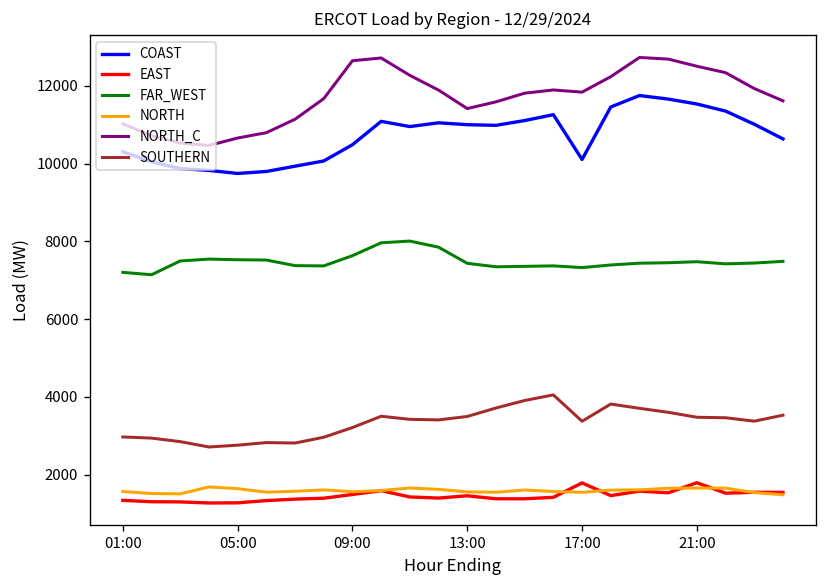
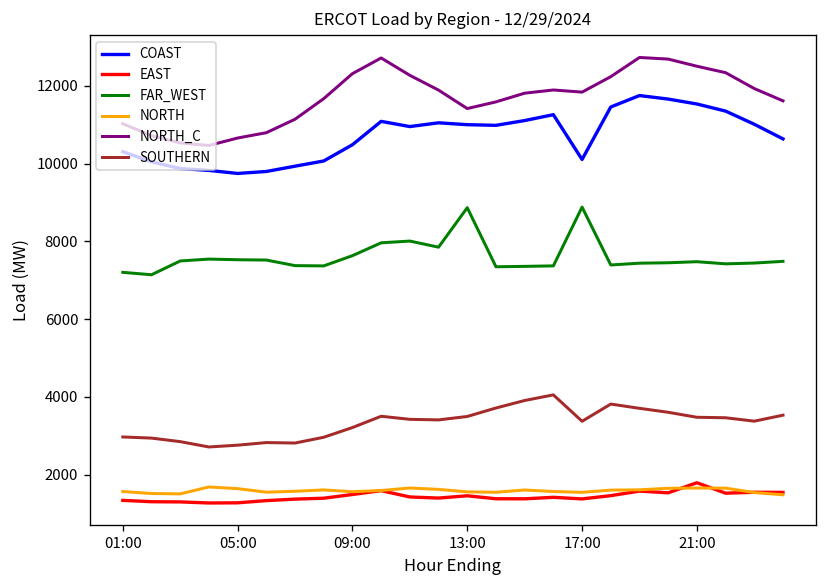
NORTH_C, 09:00: 12600 -> 12300
FAR_WEST, 13:00: 7400 -> 8900
EAST, 17:00: 1800 -> 1400
FAR_WEST, 17:00: 7300 -> 8900
